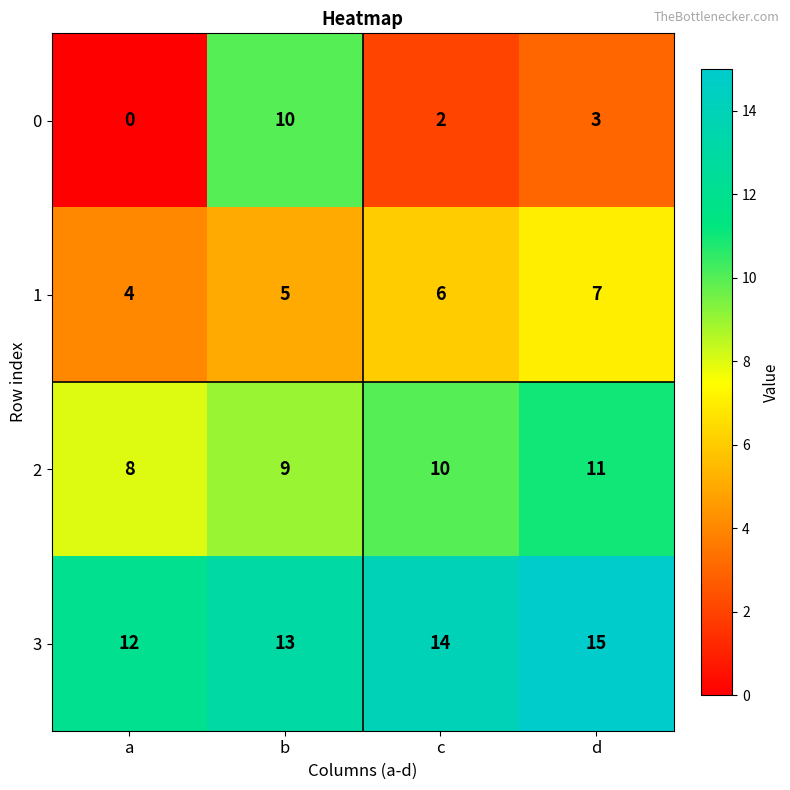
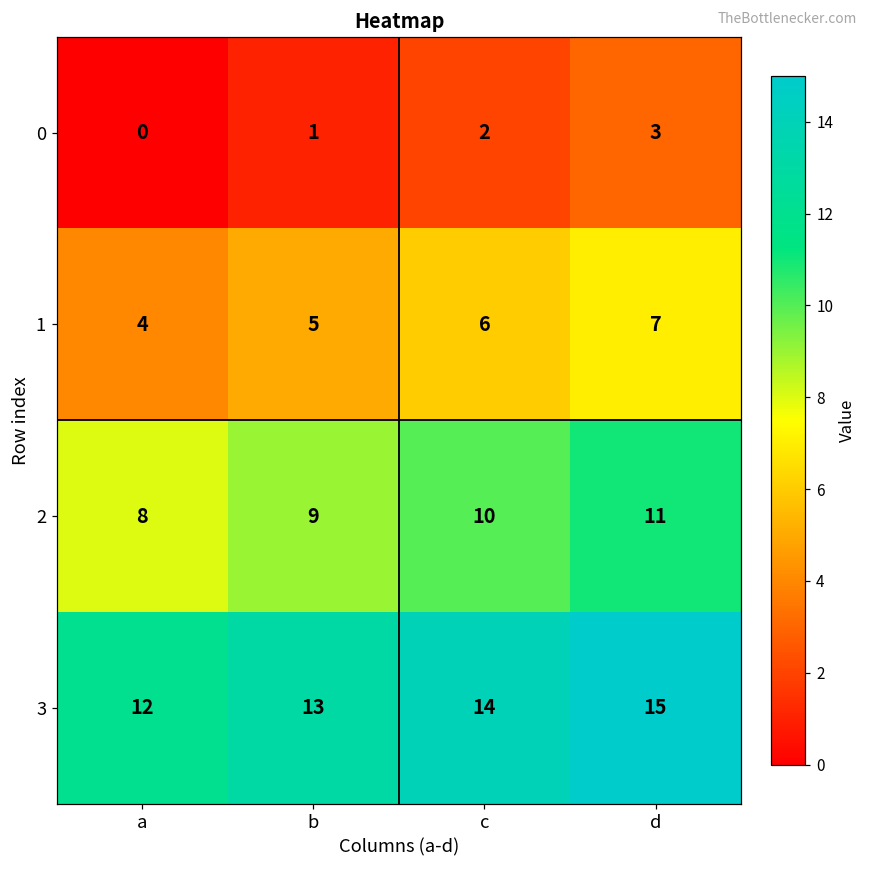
0, b: 10 -> 1
